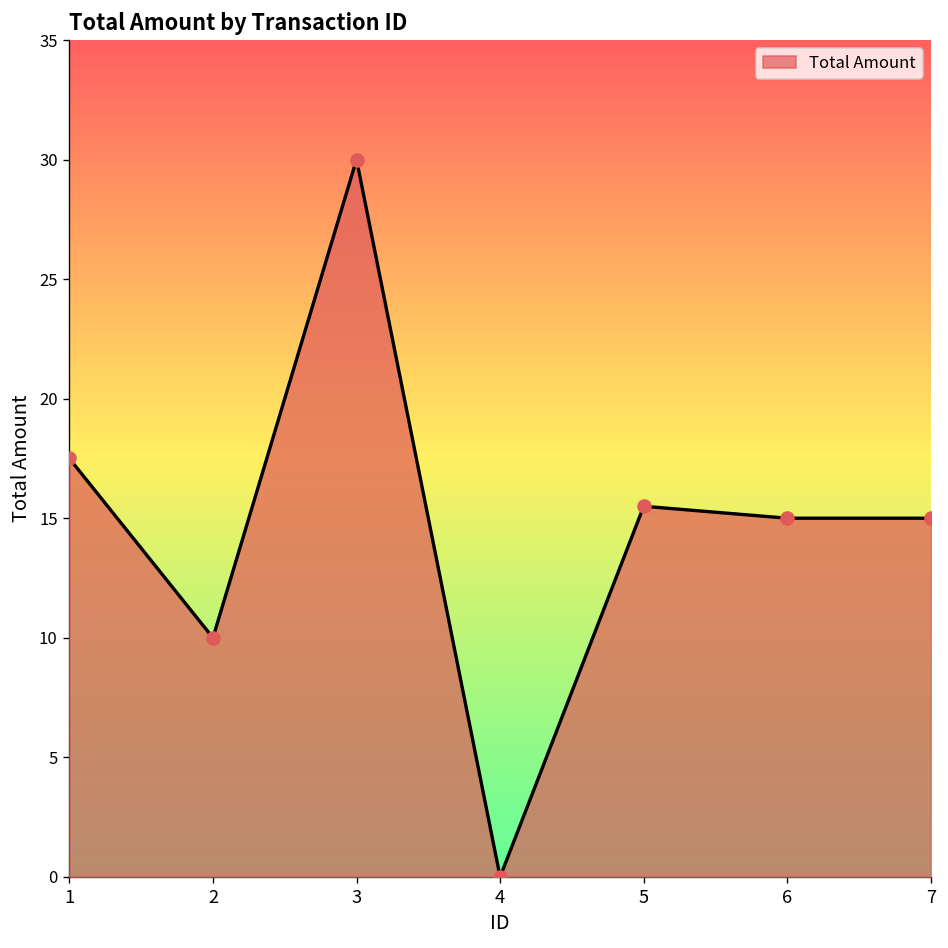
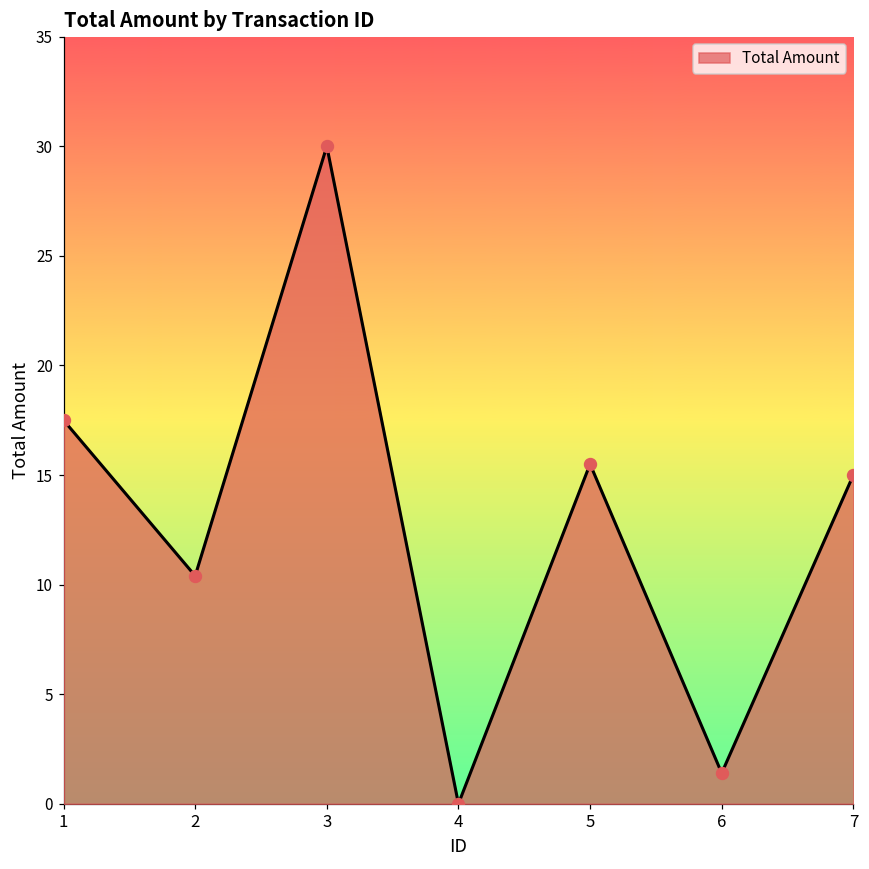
2: 10.0 -> 10.4
6: 15.0 -> 1.4
